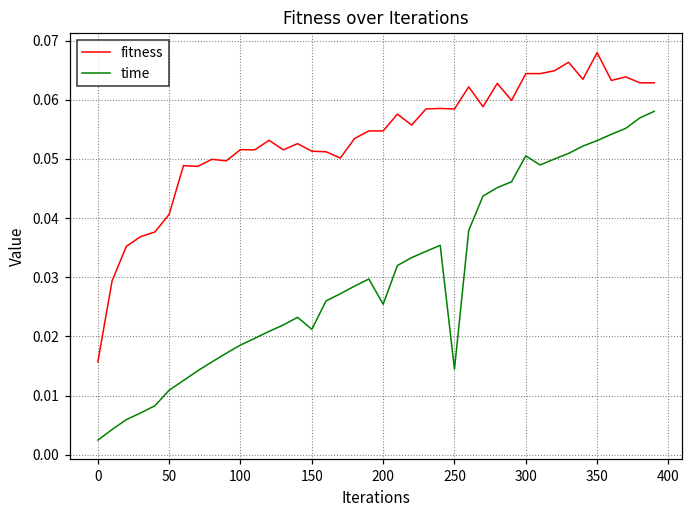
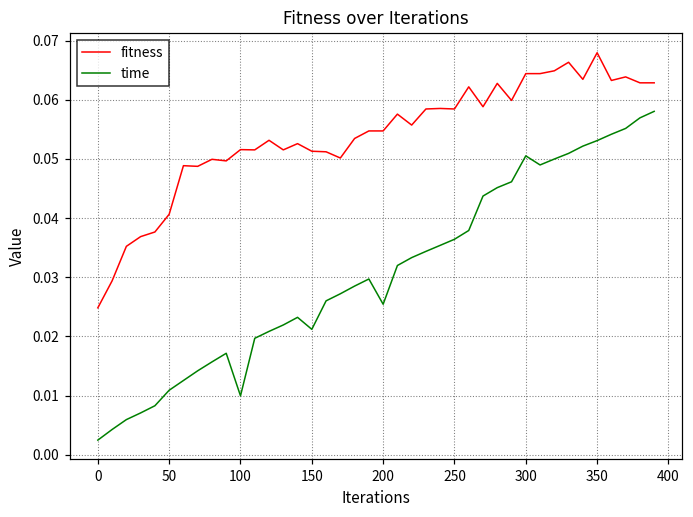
fitness, 0: 0.016 -> 0.025
time, 100: 0.019 -> 0.010
time, 250: 0.014 -> 0.036
